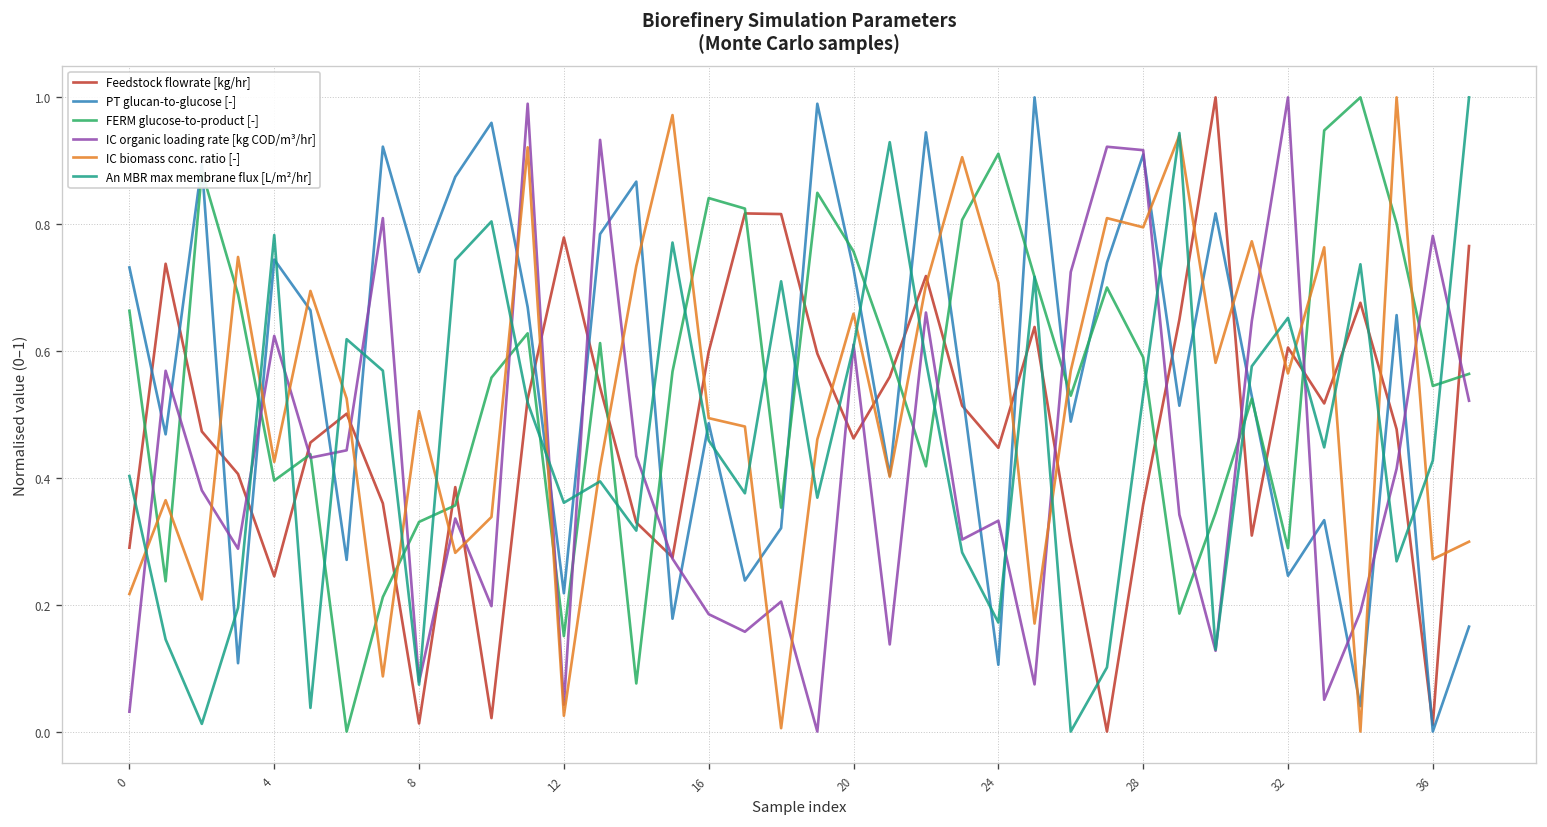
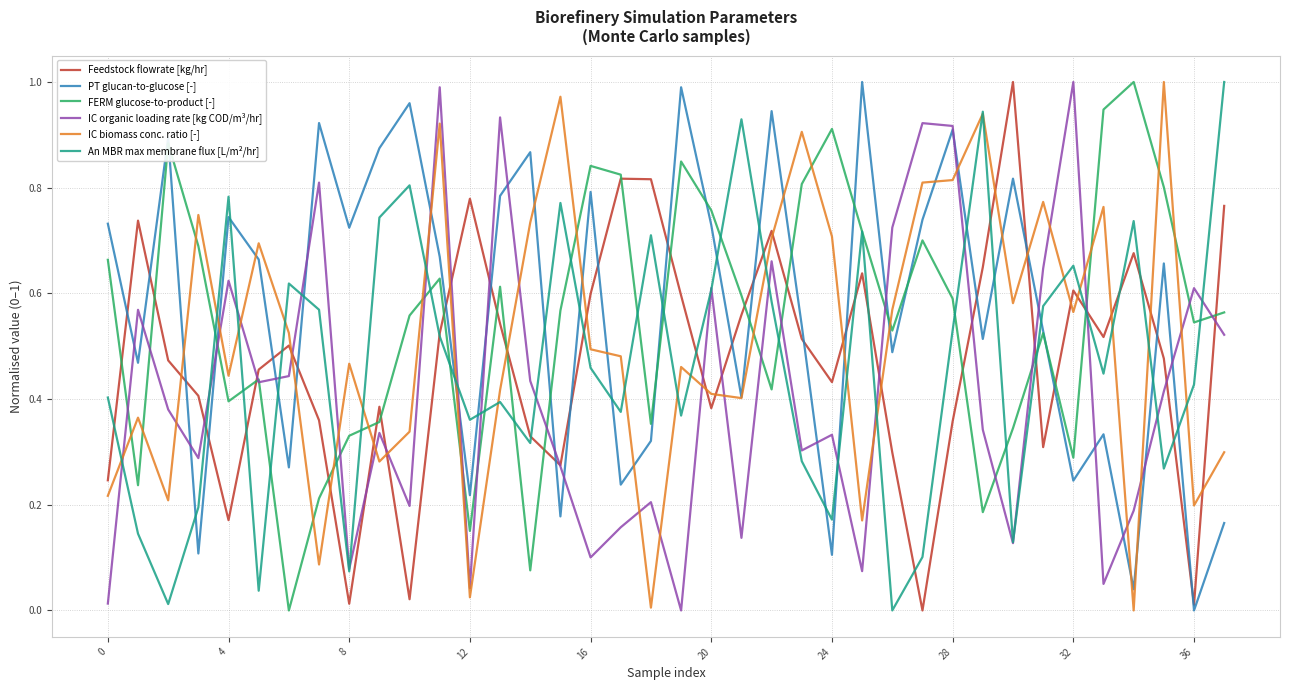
Feedstock flowrate [kg/hr], 0: 0.29 -> 0.25
IC organic loading rate [kg COD/m³/hr], 0: 0.03 -> 0.01
Feedstock flowrate [kg/hr], 4: 0.24 -> 0.17
IC biomass conc. ratio [-], 4: 0.43 -> 0.44
IC biomass conc. ratio [-], 8: 0.51 -> 0.47
PT glucan-to-glucose [-], 16: 0.49 -> 0.79
IC organic loading rate [kg COD/m³/hr], 16: 0.19 -> 0.10
Feedstock flowrate [kg/hr], 20: 0.46 -> 0.38
IC biomass conc. ratio [-], 20: 0.66 -> 0.41
Feedstock flowrate [kg/hr], 24: 0.45 -> 0.43
IC biomass conc. ratio [-], 28: 0.80 -> 0.81
IC organic loading rate [kg COD/m³/hr], 36: 0.78 -> 0.61
IC biomass conc. ratio [-], 36: 0.27 -> 0.20
